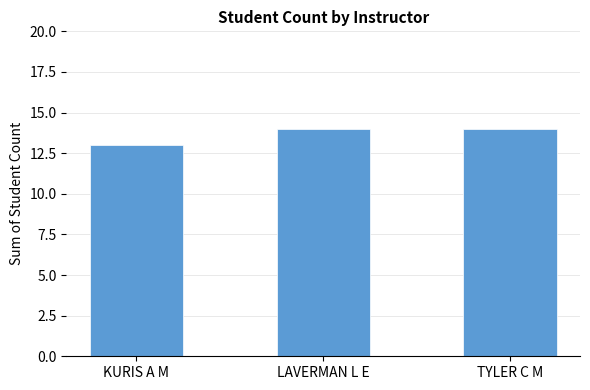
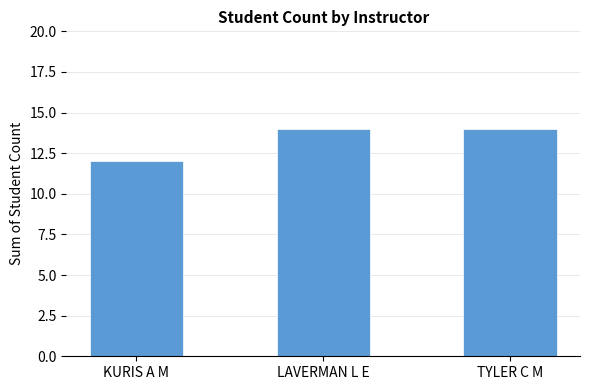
KURIS A M: 13 -> 12
